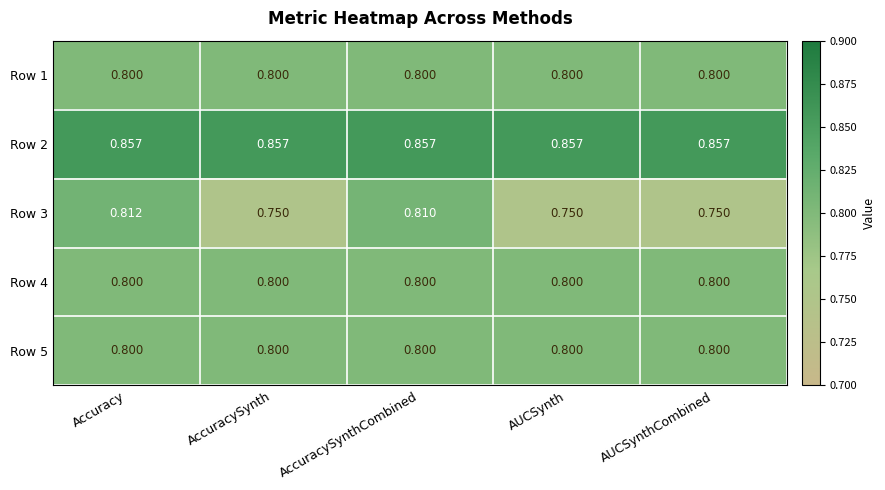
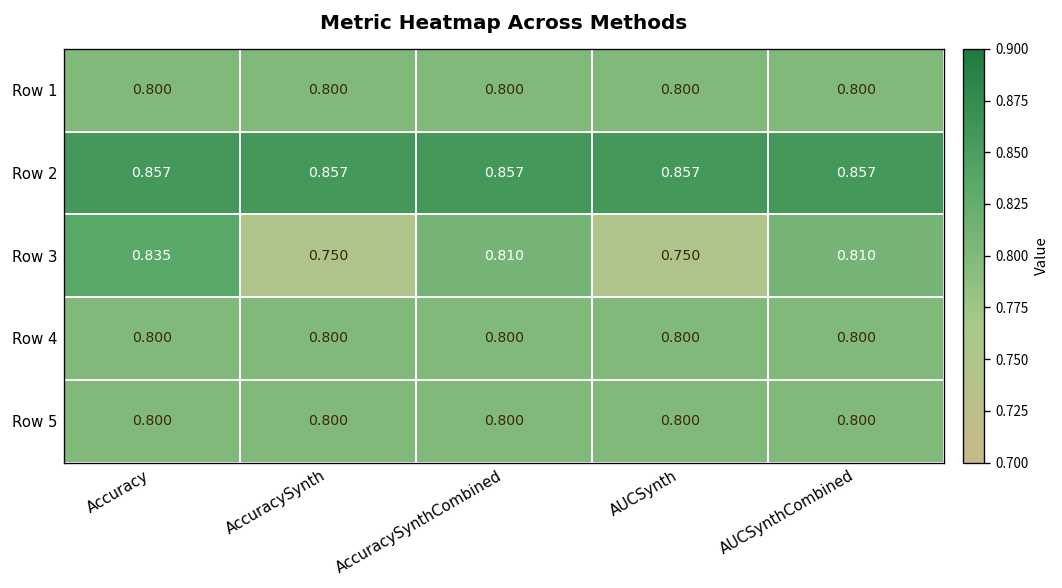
Row 3, Accuracy: 0.812 -> 0.835
Row 3, AUCSynthCombined: 0.750 -> 0.810
